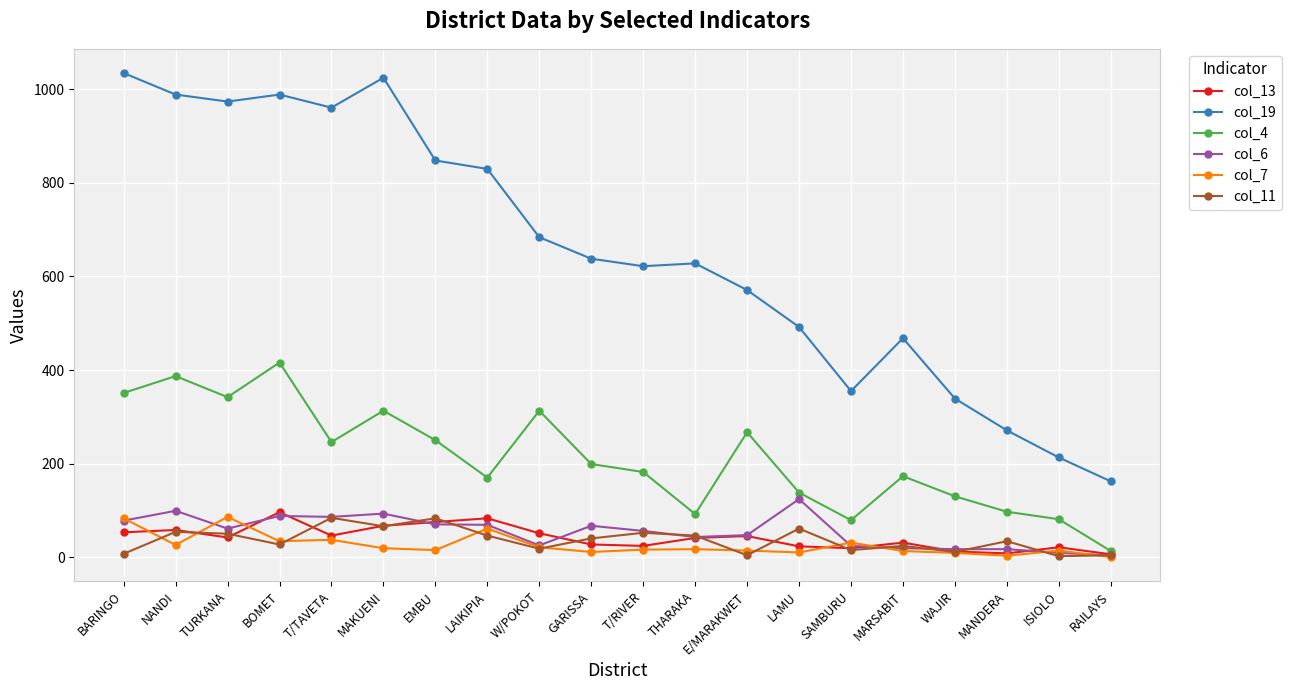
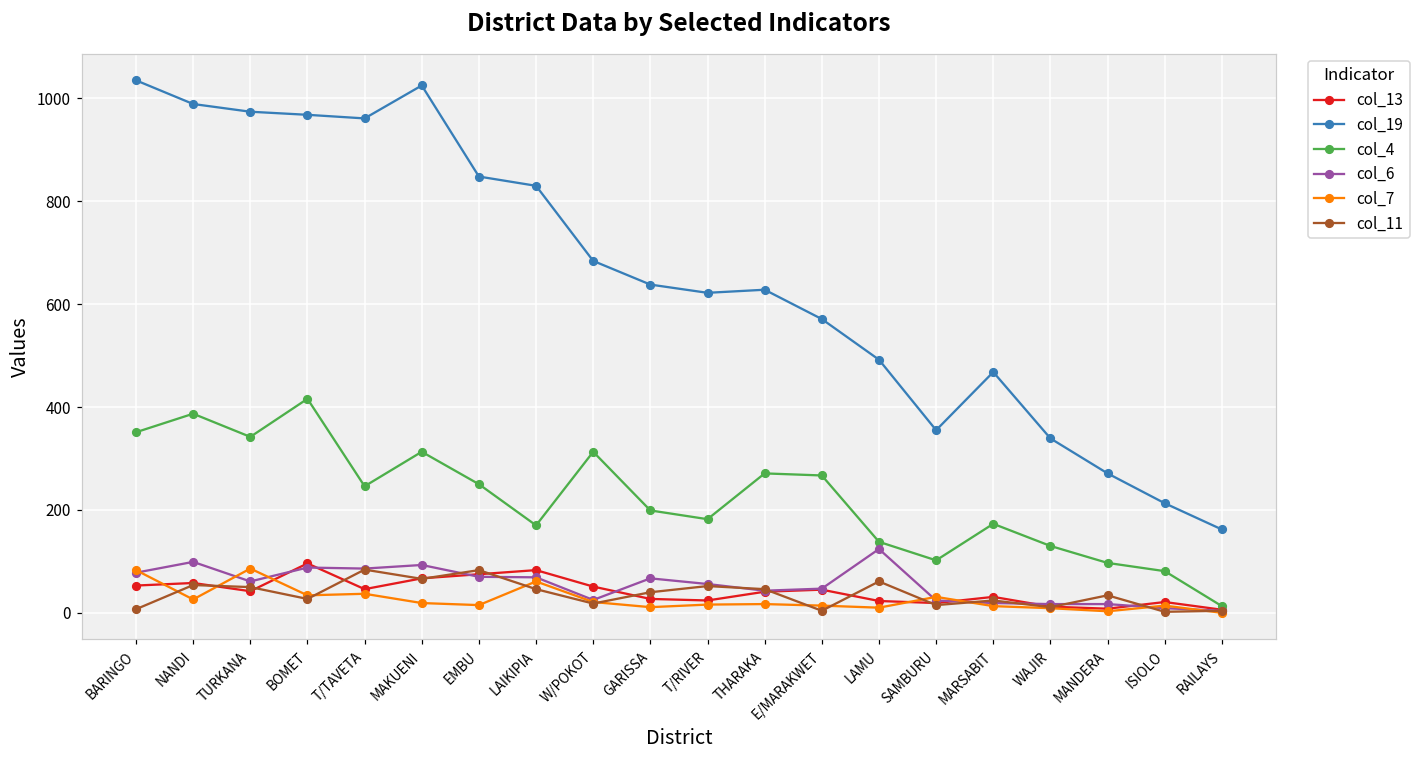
col_19, BOMET: 990 -> 970
col_4, THARAKA: 90 -> 270
col_4, SAMBURU: 80 -> 100
